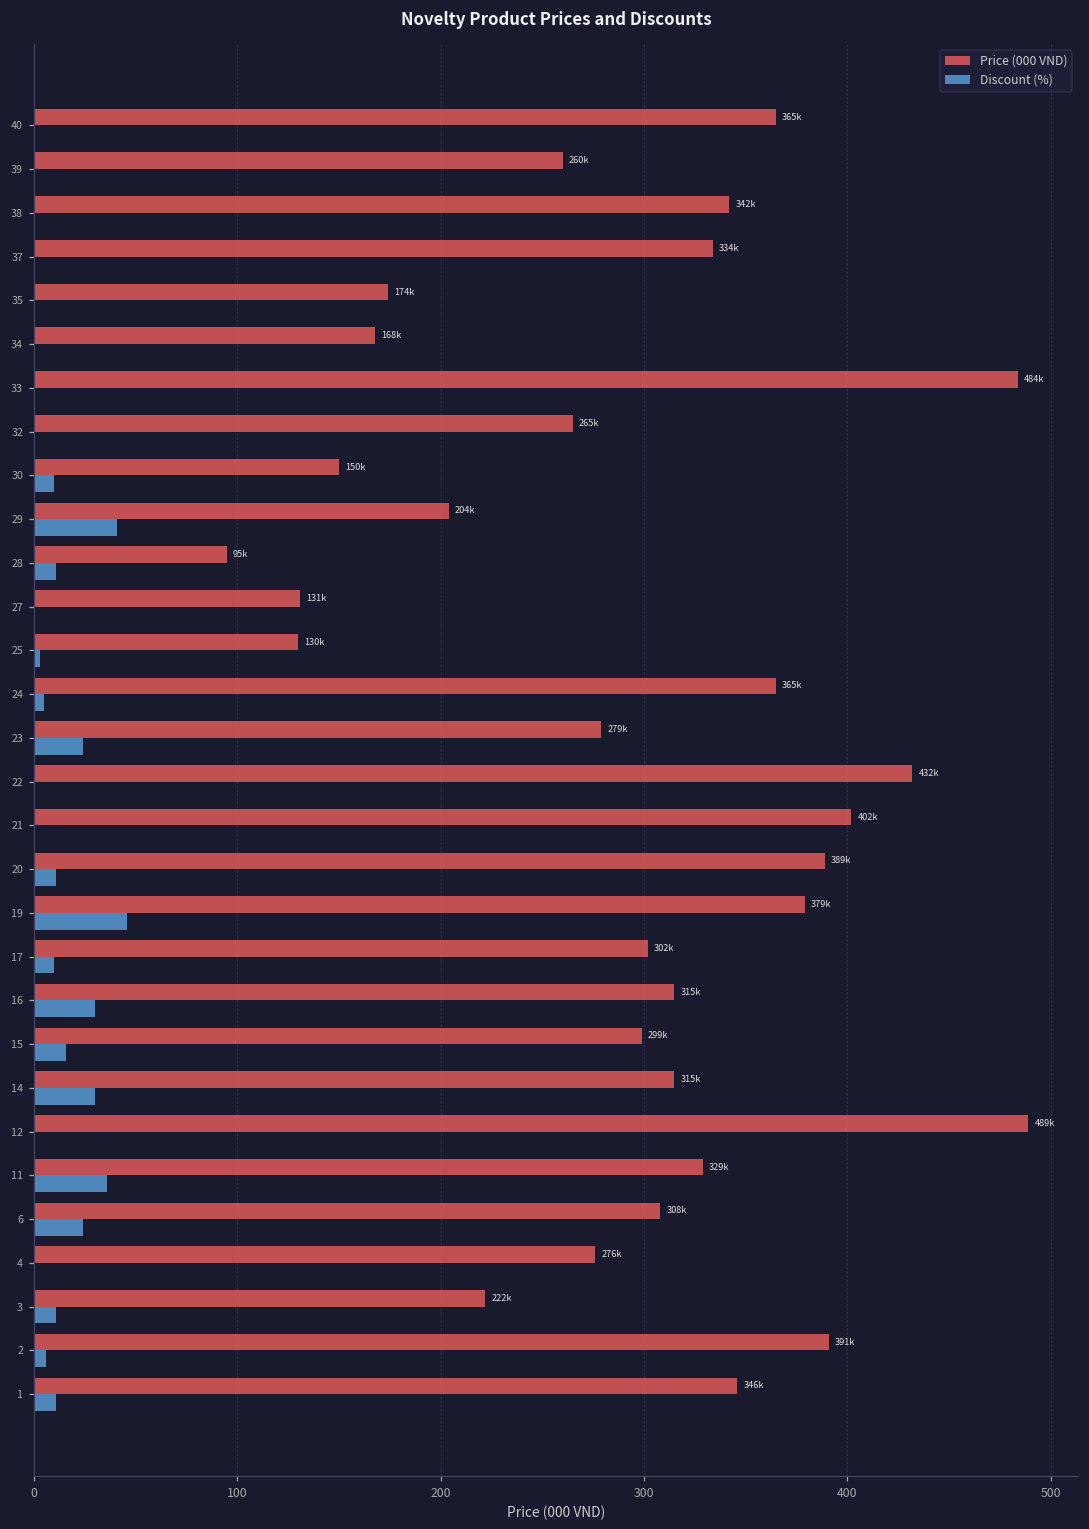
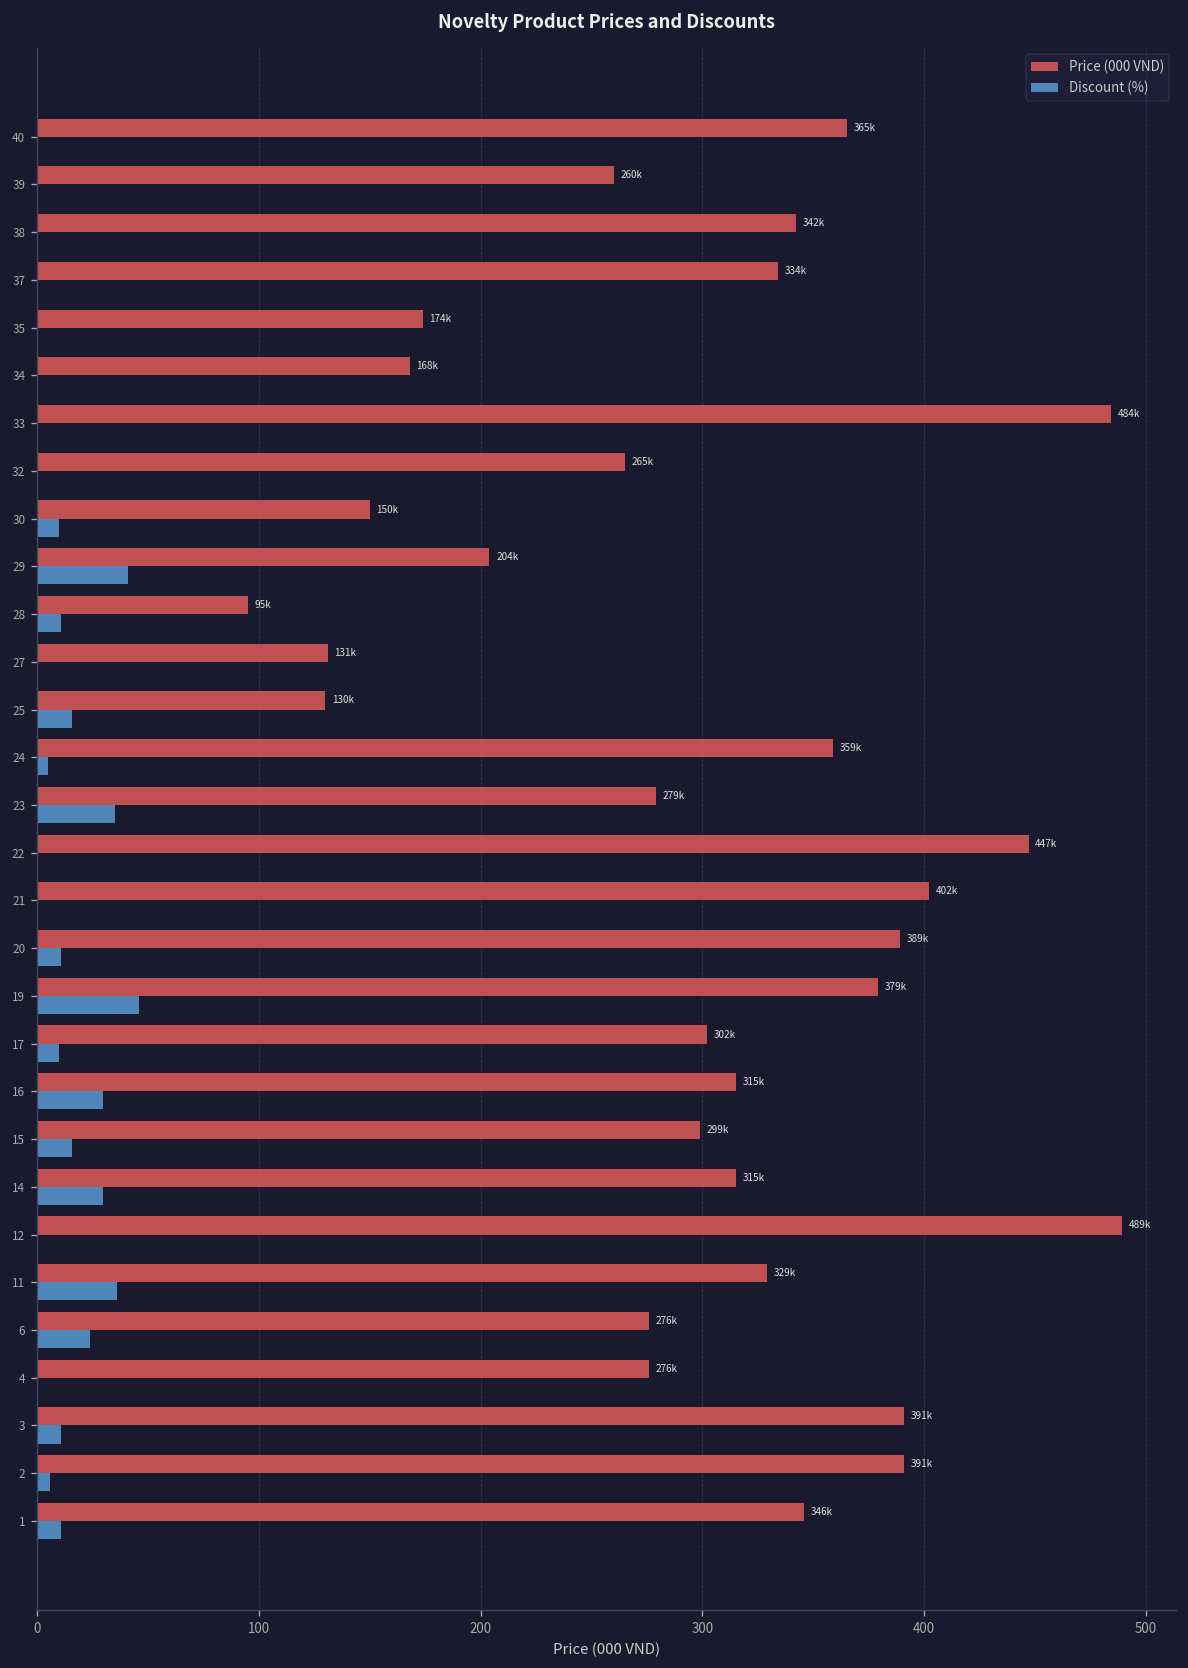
Discount (%), 25: 3 -> 16
Price (000 VND), 24: 365k -> 359k
Discount (%), 23: 24 -> 35
Price (000 VND), 22: 432k -> 447k
Price (000 VND), 6: 308k -> 276k
Price (000 VND), 3: 222k -> 391k
